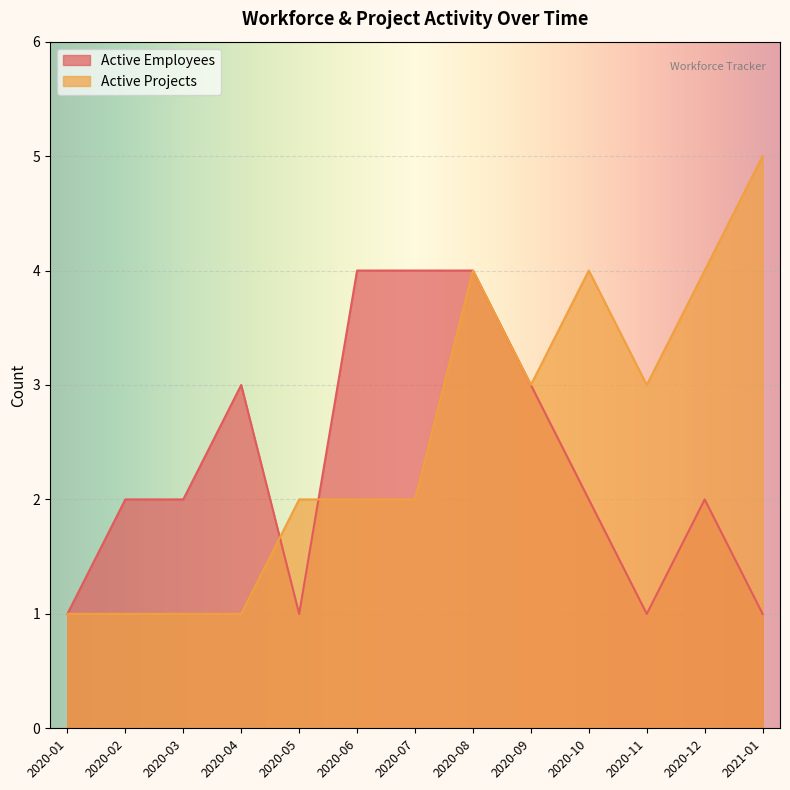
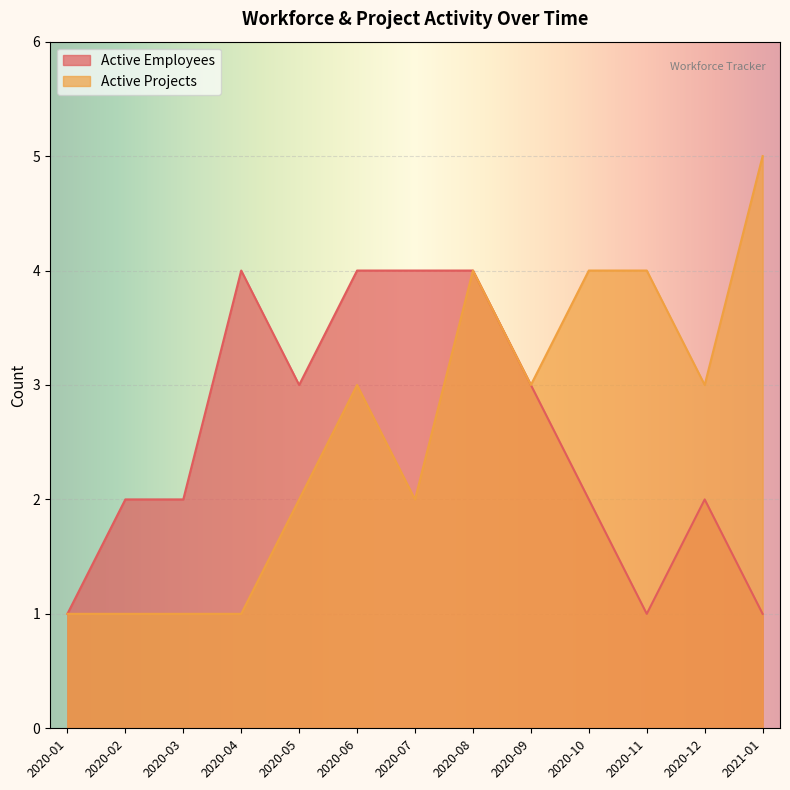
Active Employees, 2020-04: 3 -> 4
Active Employees, 2020-05: 1 -> 3
Active Projects, 2020-06: 2 -> 3
Active Projects, 2020-11: 3 -> 4
Active Projects, 2020-12: 4 -> 3
